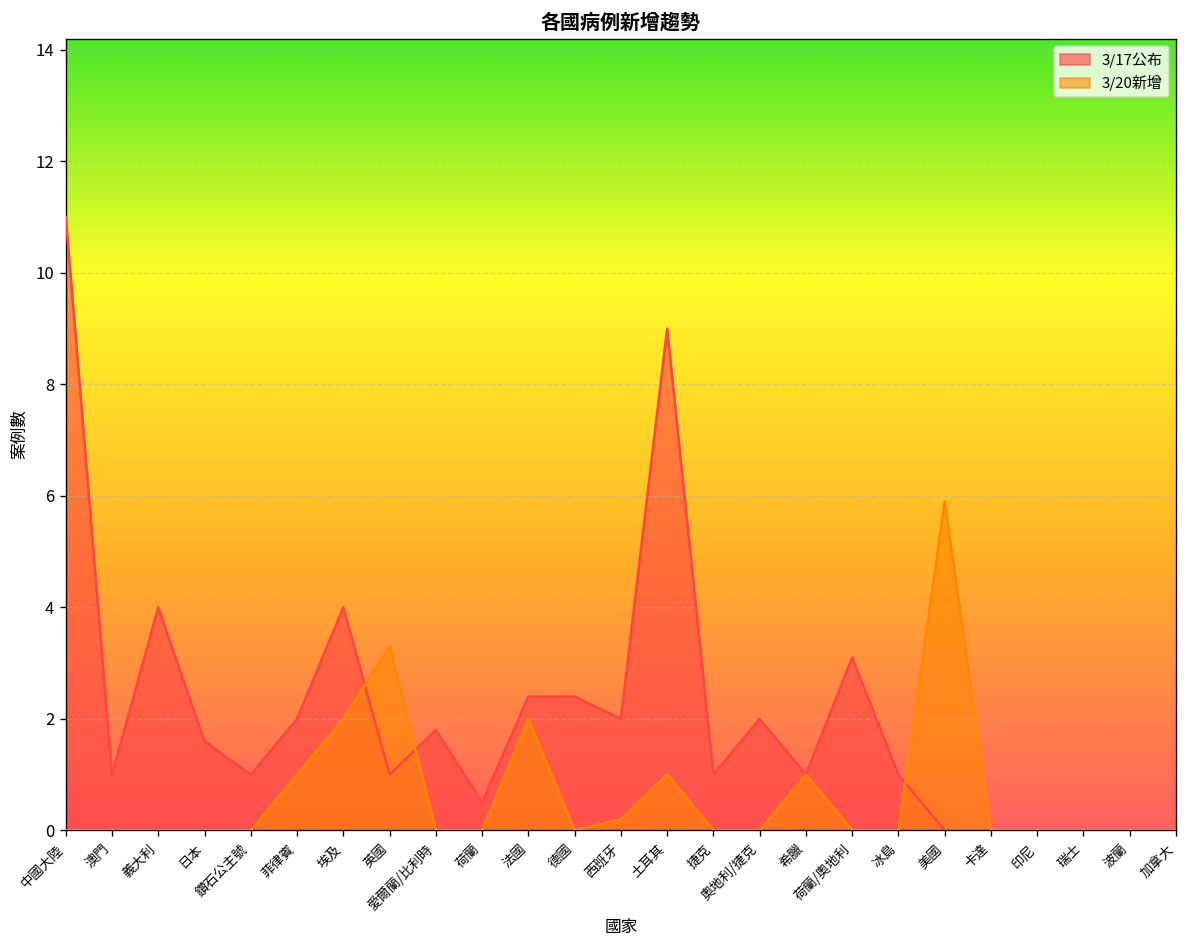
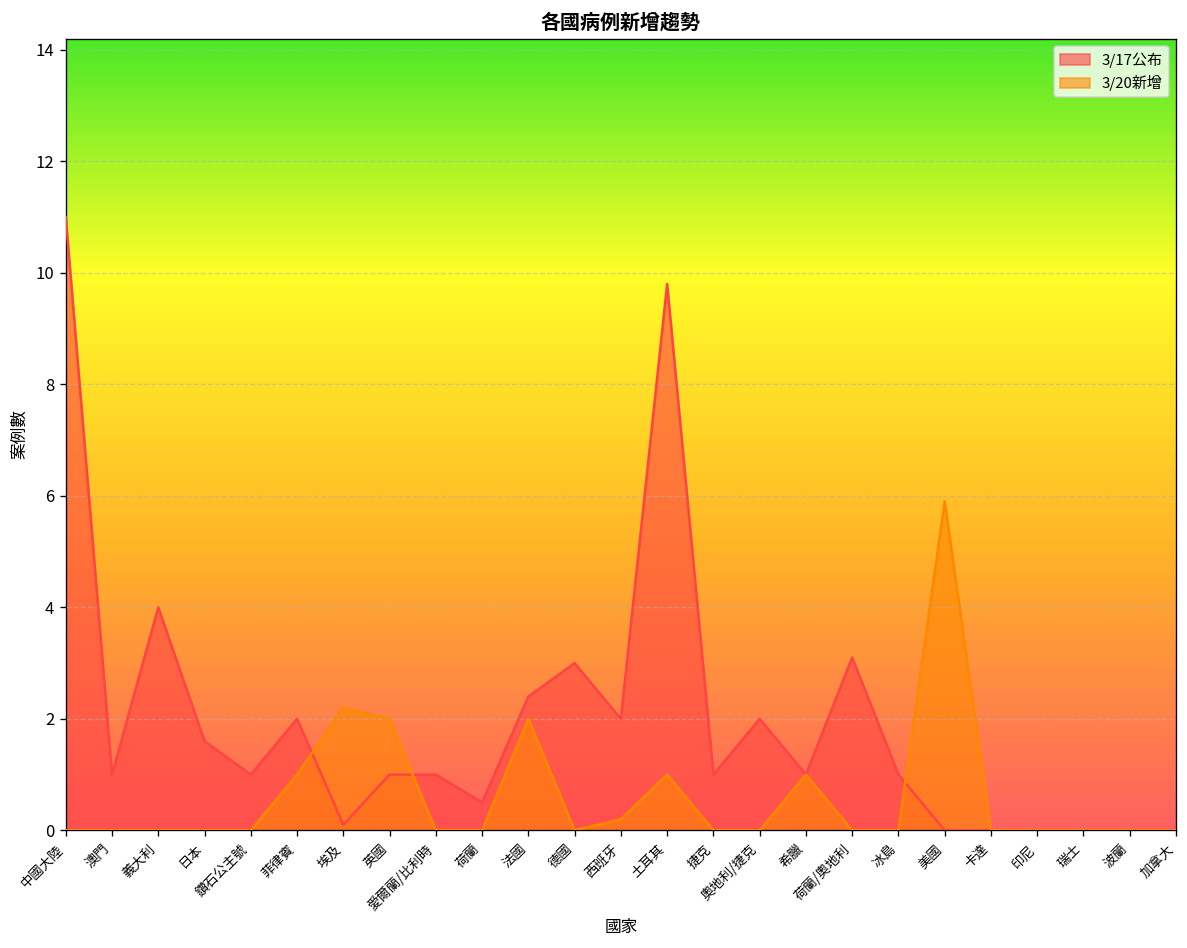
3/17公布, 埃及: 4.0 -> 0.1
3/20新增, 埃及: 2.0 -> 2.2
3/20新增, 英國: 3.3 -> 2.0
3/17公布, 愛爾蘭/比利時: 1.8 -> 1.0
3/17公布, 德國: 2.4 -> 3.0
3/17公布, 土耳其: 9.0 -> 9.8
